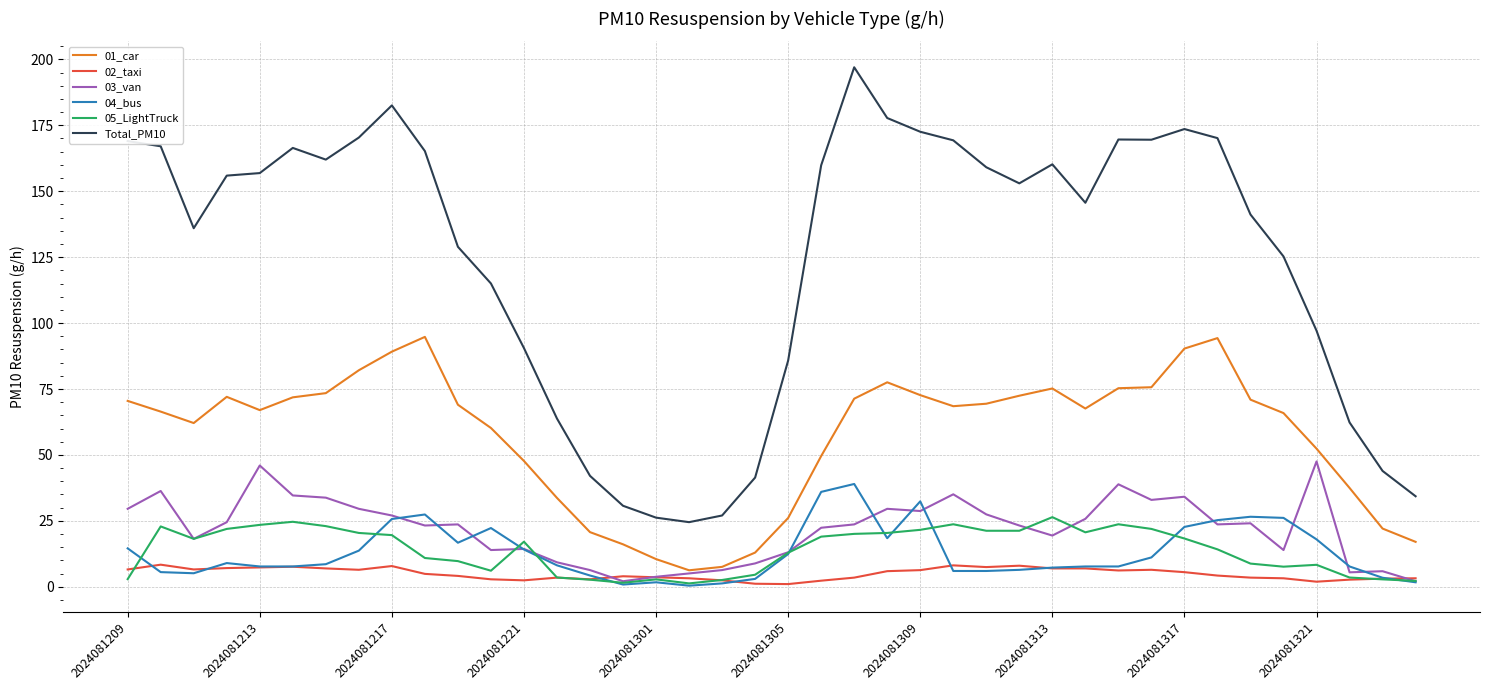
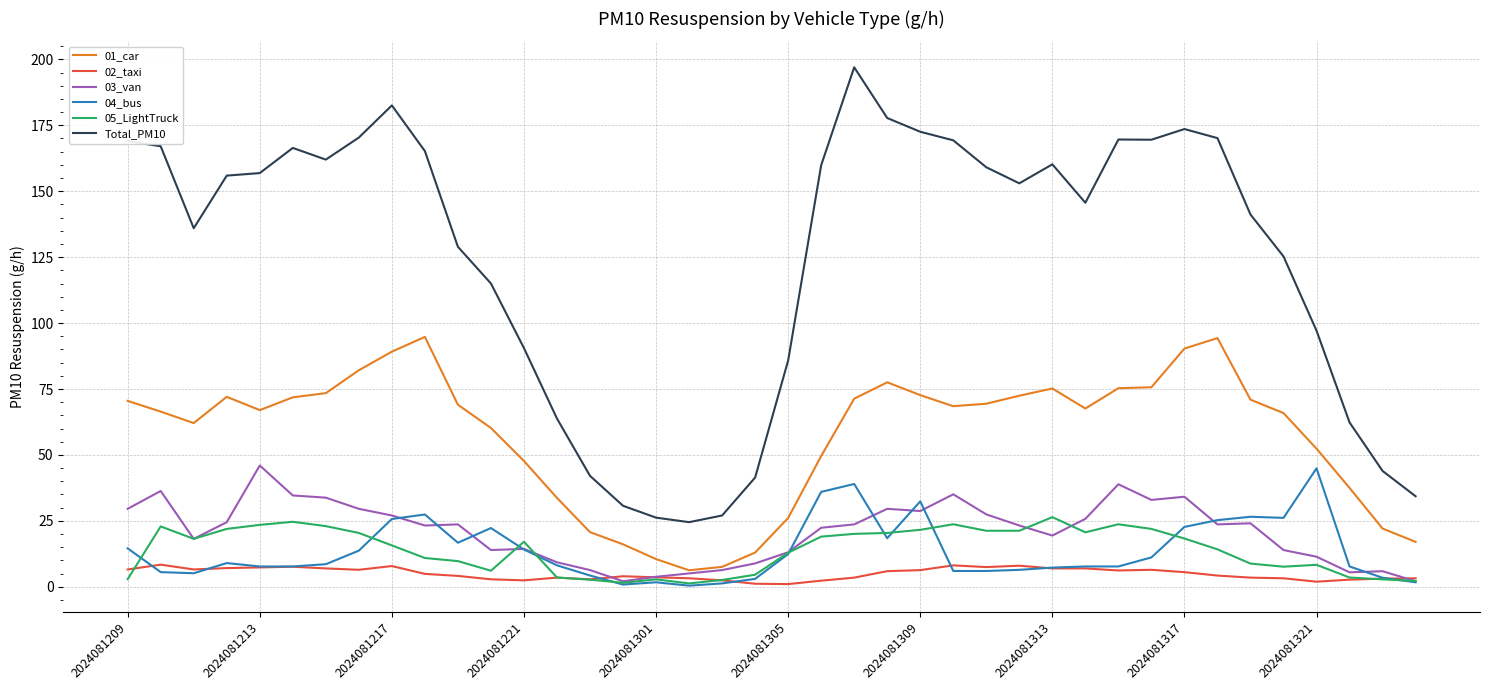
05_LightTruck, 2024081217: 20 -> 16
03_van, 2024081321: 48 -> 11
04_bus, 2024081321: 18 -> 45
